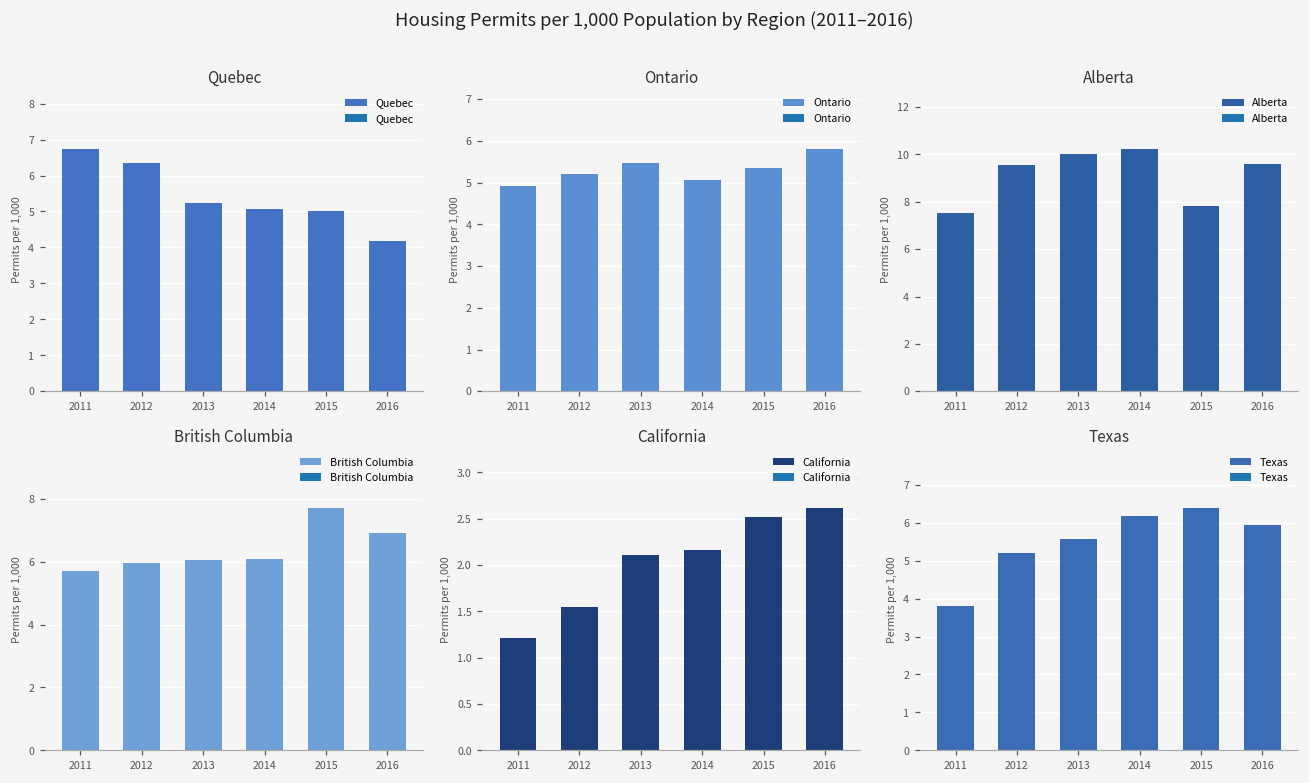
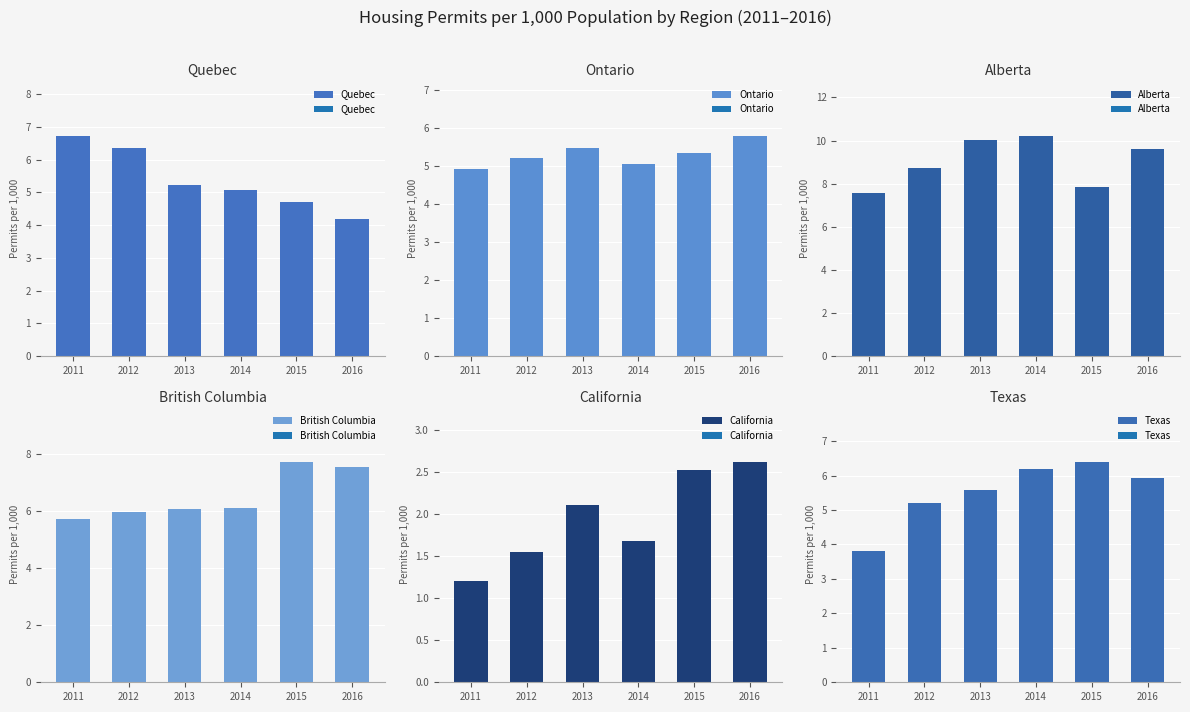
Quebec, 2015: 5.0 -> 4.7
Alberta, 2012: 9.5 -> 8.7
British Columbia, 2016: 6.9 -> 7.6
California, 2014: 2.2 -> 1.7
